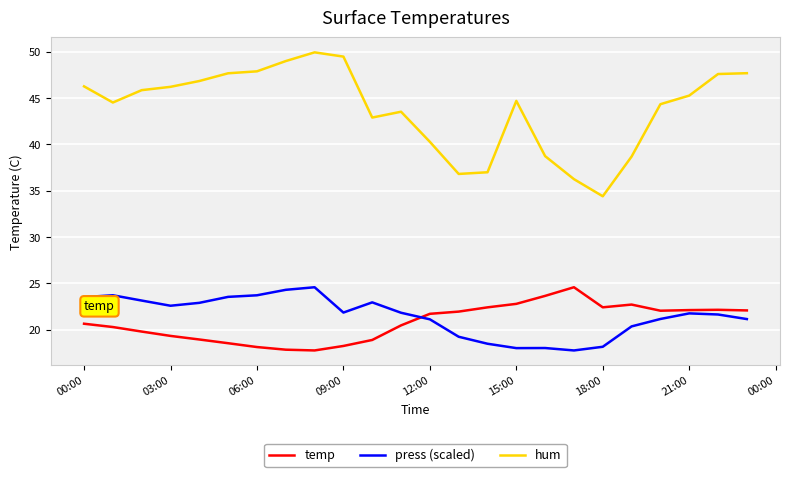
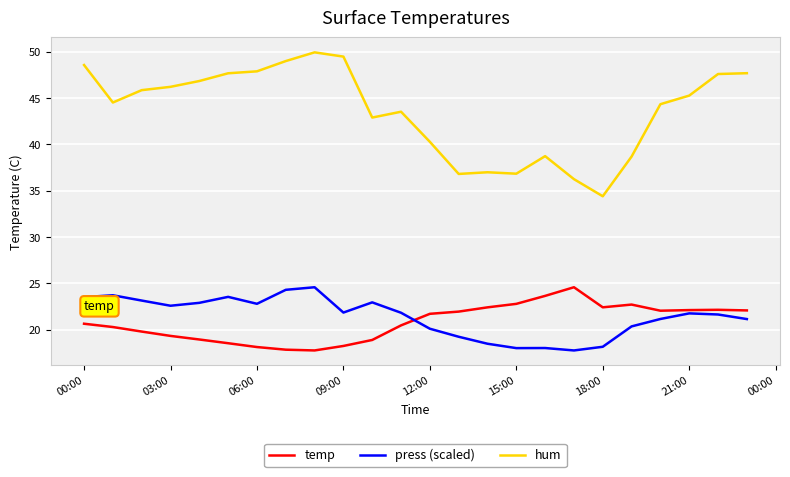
hum, 00:00: 46 -> 49
press (scaled), 06:00: 24 -> 23
press (scaled), 12:00: 21 -> 20
hum, 15:00: 45 -> 37
